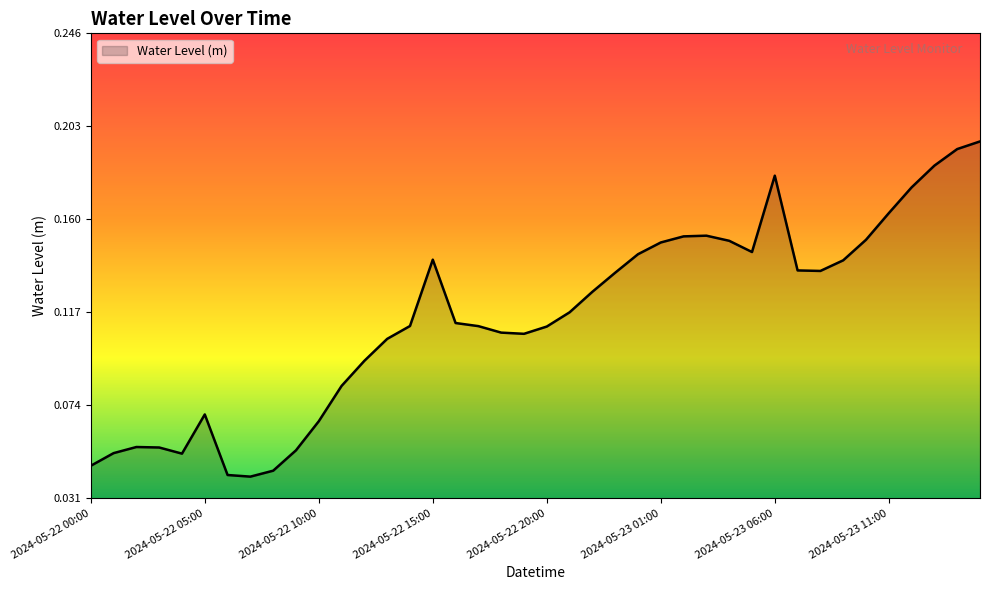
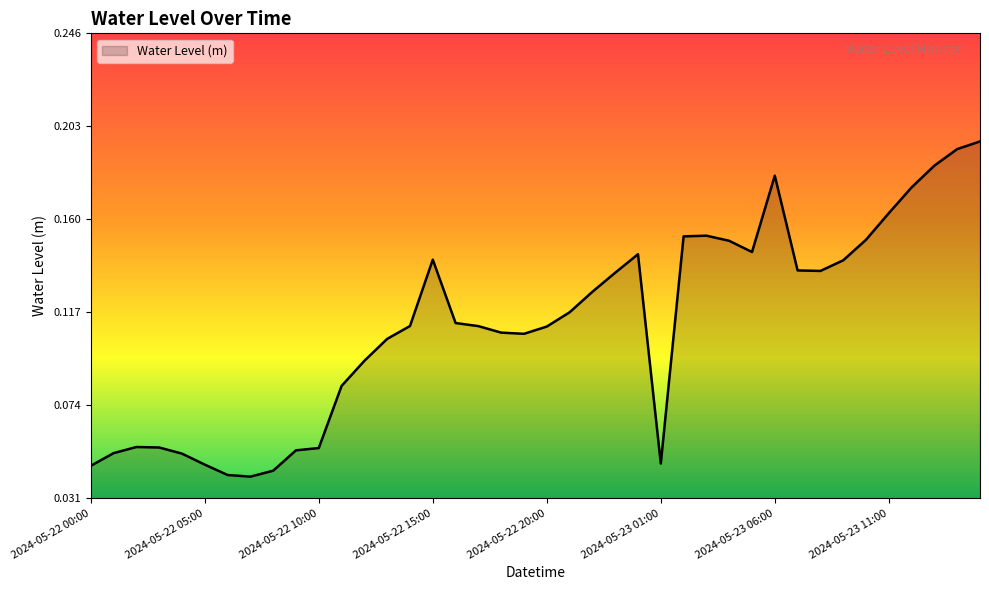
2024-05-22 05:00: 0.070 -> 0.046
2024-05-22 10:00: 0.066 -> 0.054
2024-05-23 01:00: 0.149 -> 0.047
